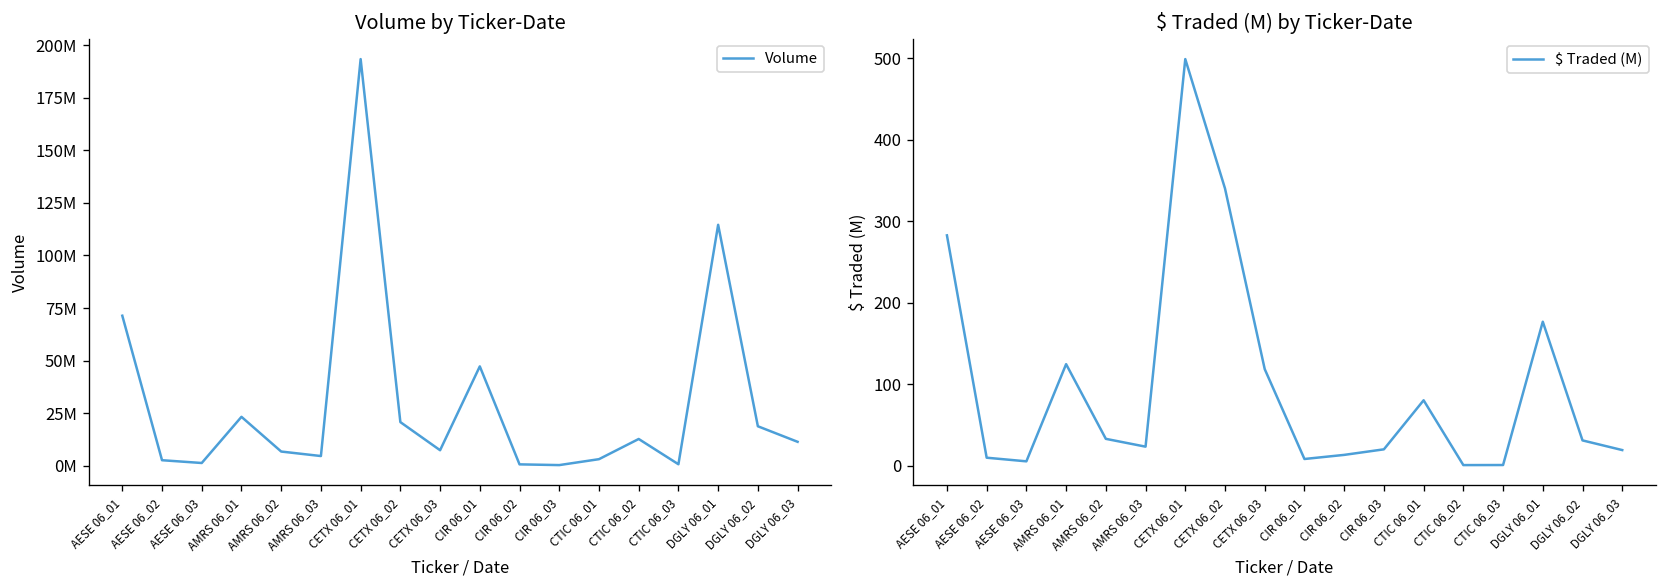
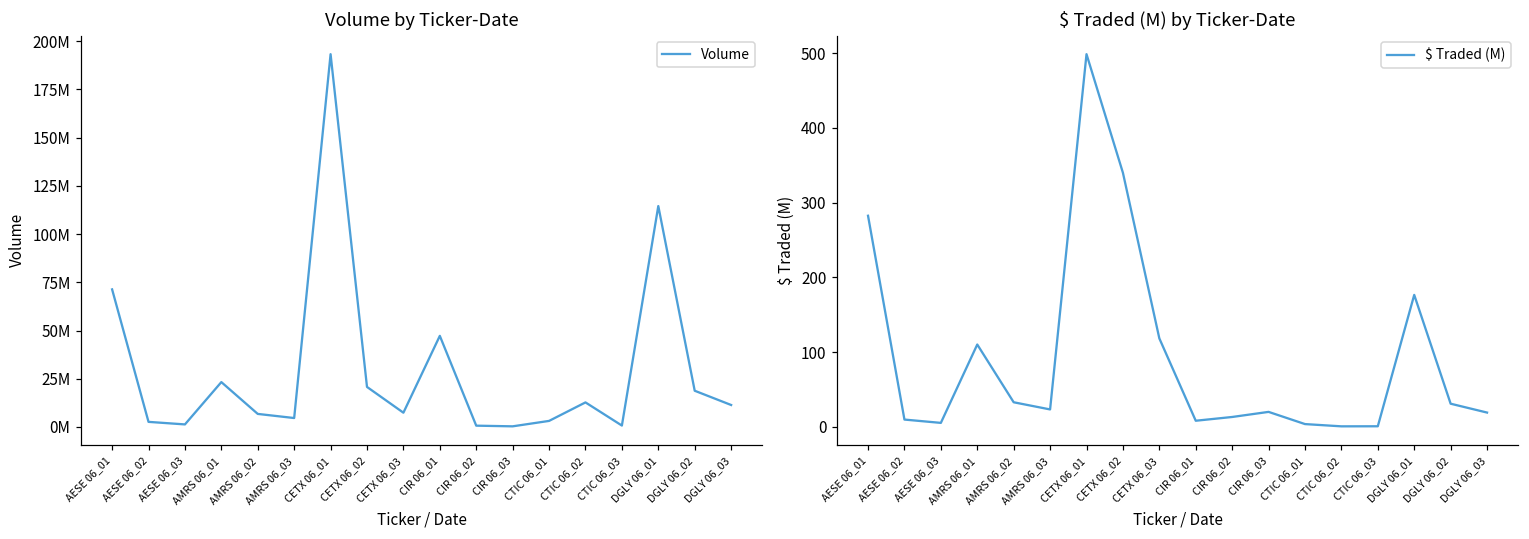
$ Traded (M) by Ticker-Date, AMRS 06_01: 120 -> 110
$ Traded (M) by Ticker-Date, CTIC 06_01: 80 -> 0
